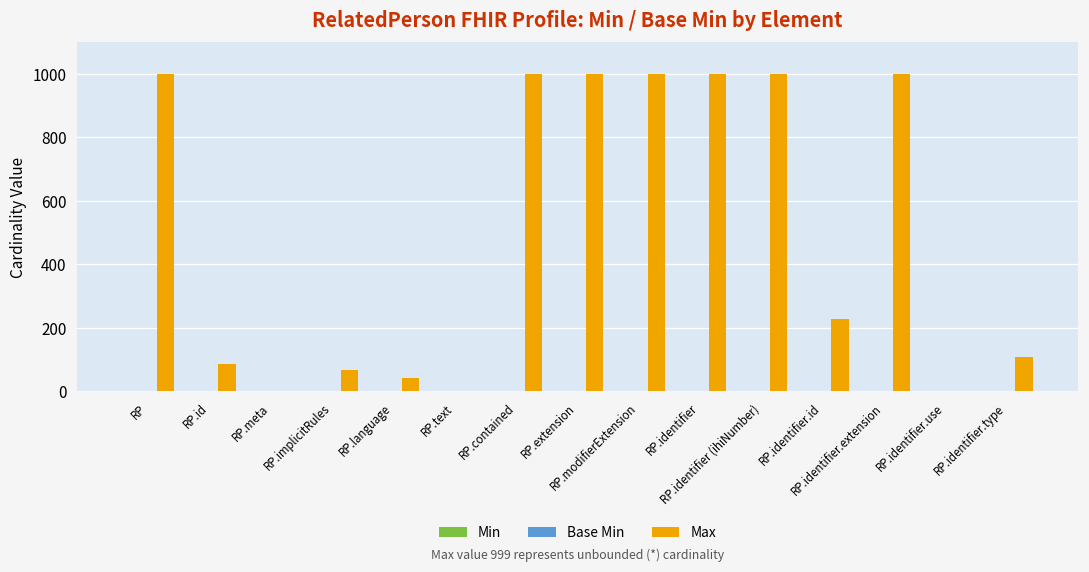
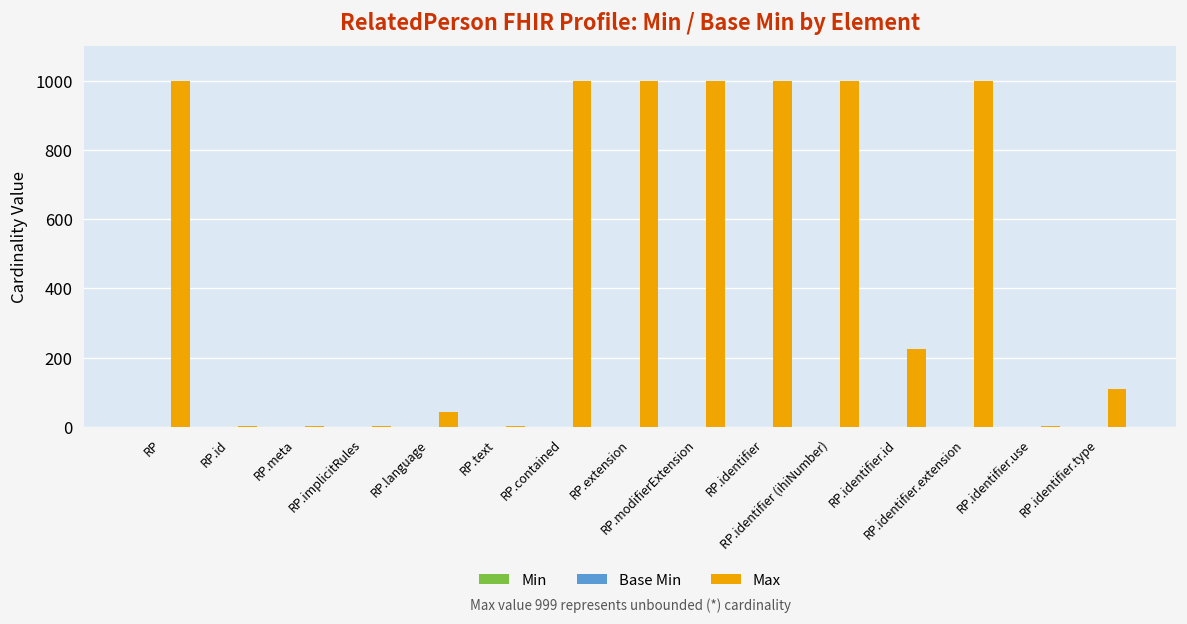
Max, RP.id: 90 -> 0
Max, RP.implicitRules: 70 -> 0
